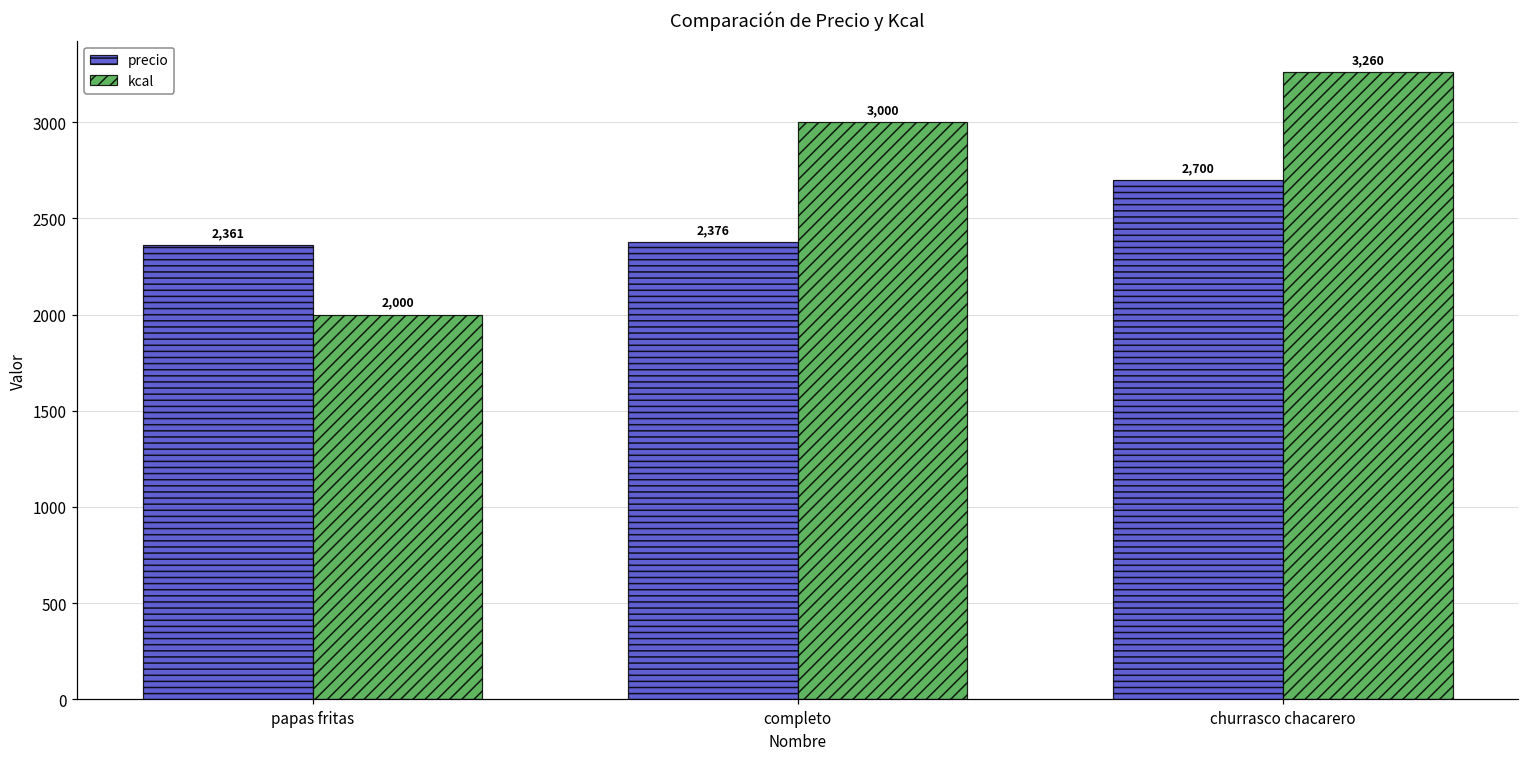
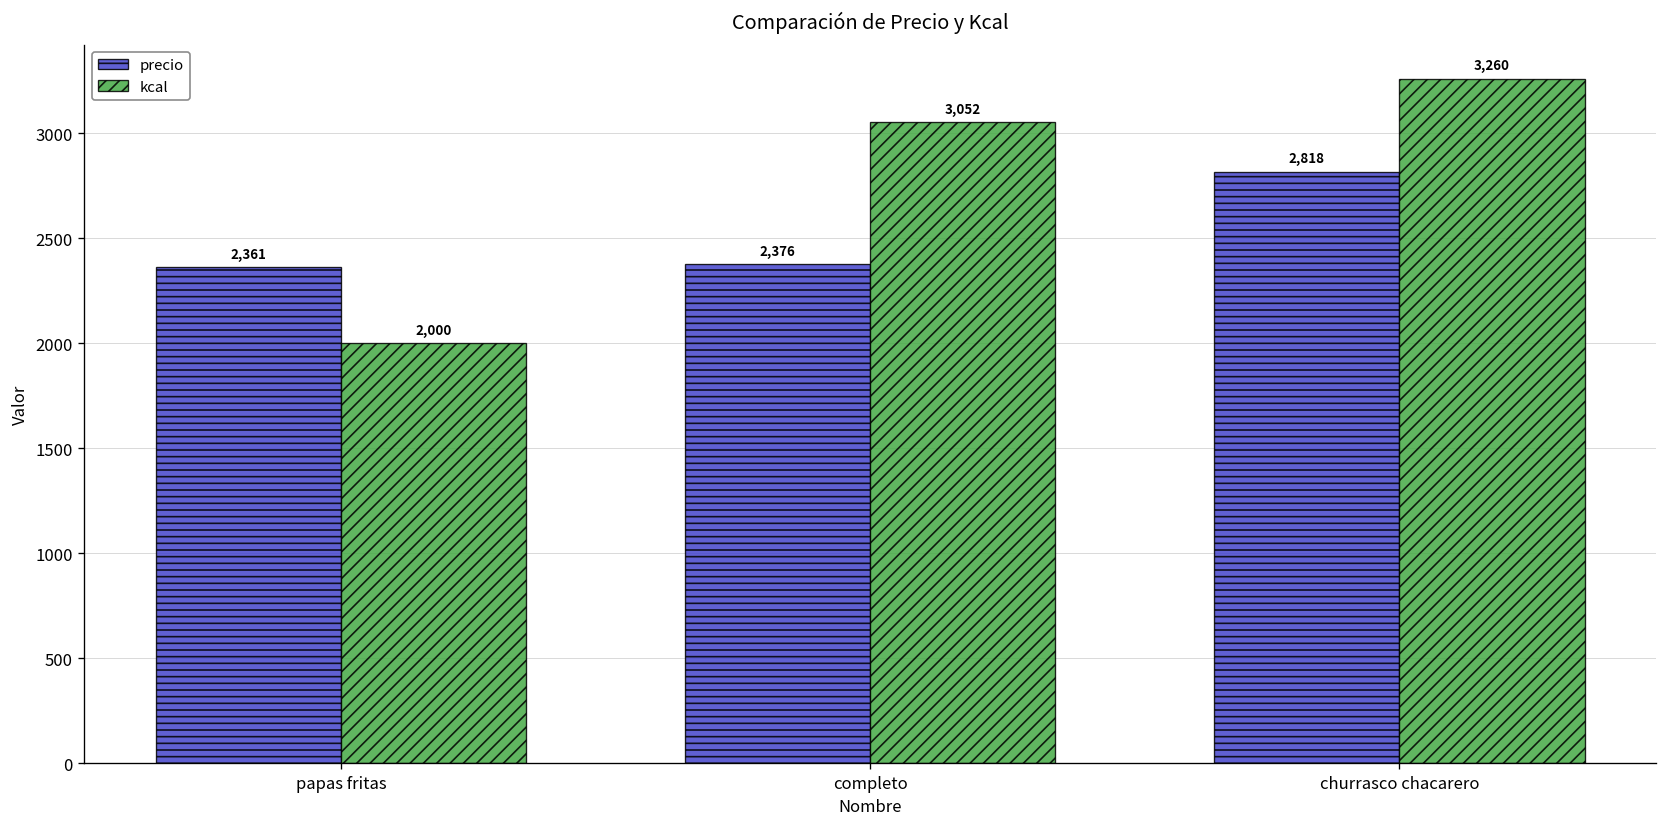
kcal, completo: 3,000 -> 3,052
precio, churrasco chacarero: 2,700 -> 2,818
